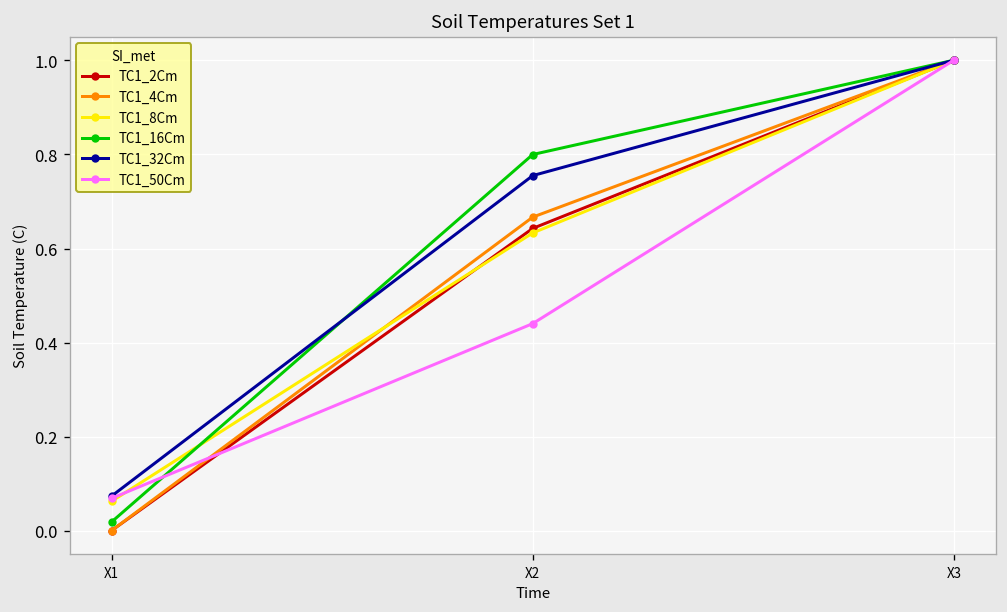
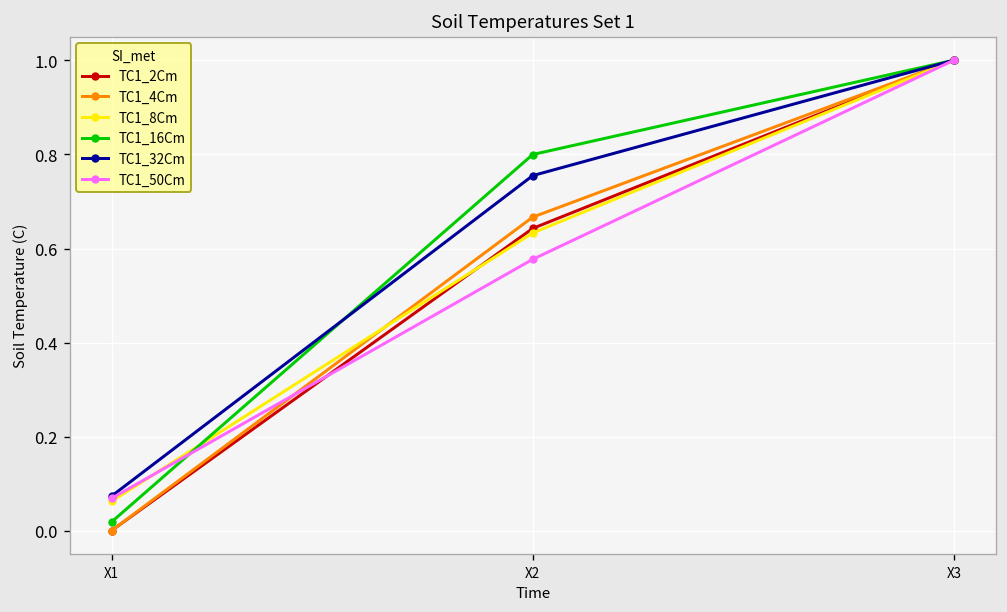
TC1_50Cm, X2: 0.44 -> 0.58
